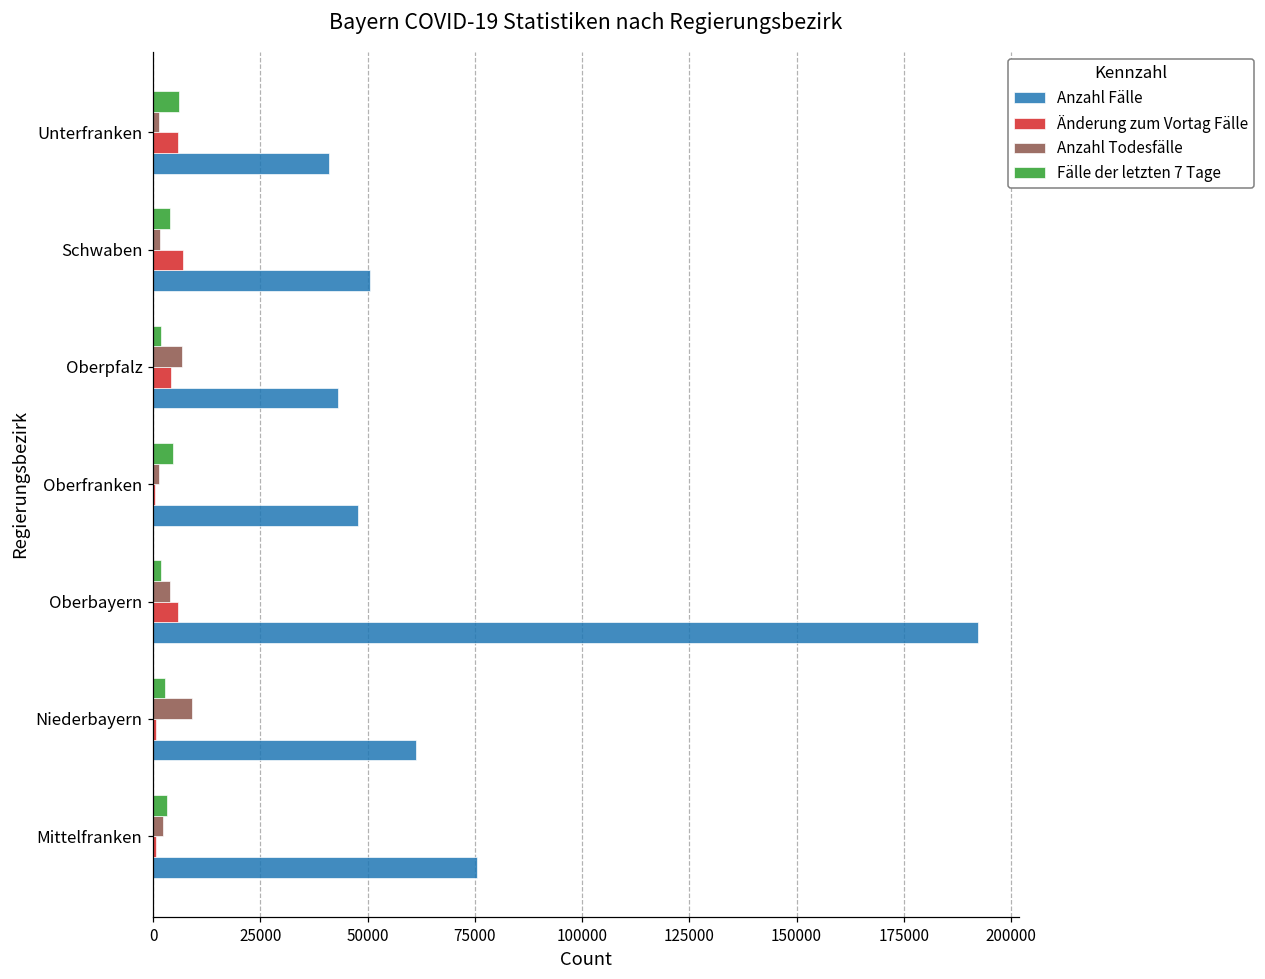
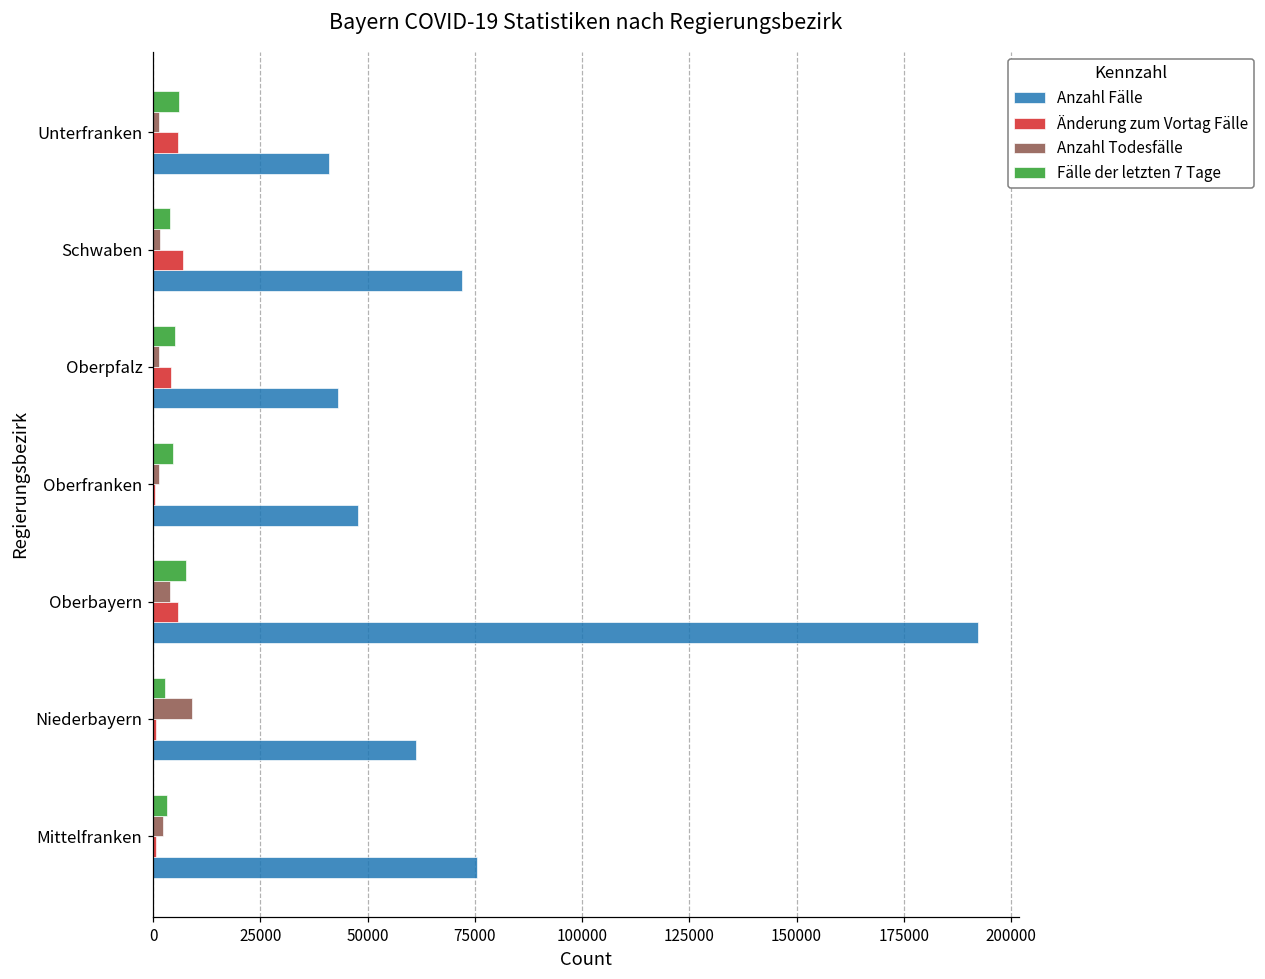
Anzahl Fälle, Schwaben: 51000 -> 72000
Fälle der letzten 7 Tage, Oberpfalz: 2000 -> 5000
Anzahl Todesfälle, Oberpfalz: 7000 -> 1000
Fälle der letzten 7 Tage, Oberbayern: 2000 -> 8000
